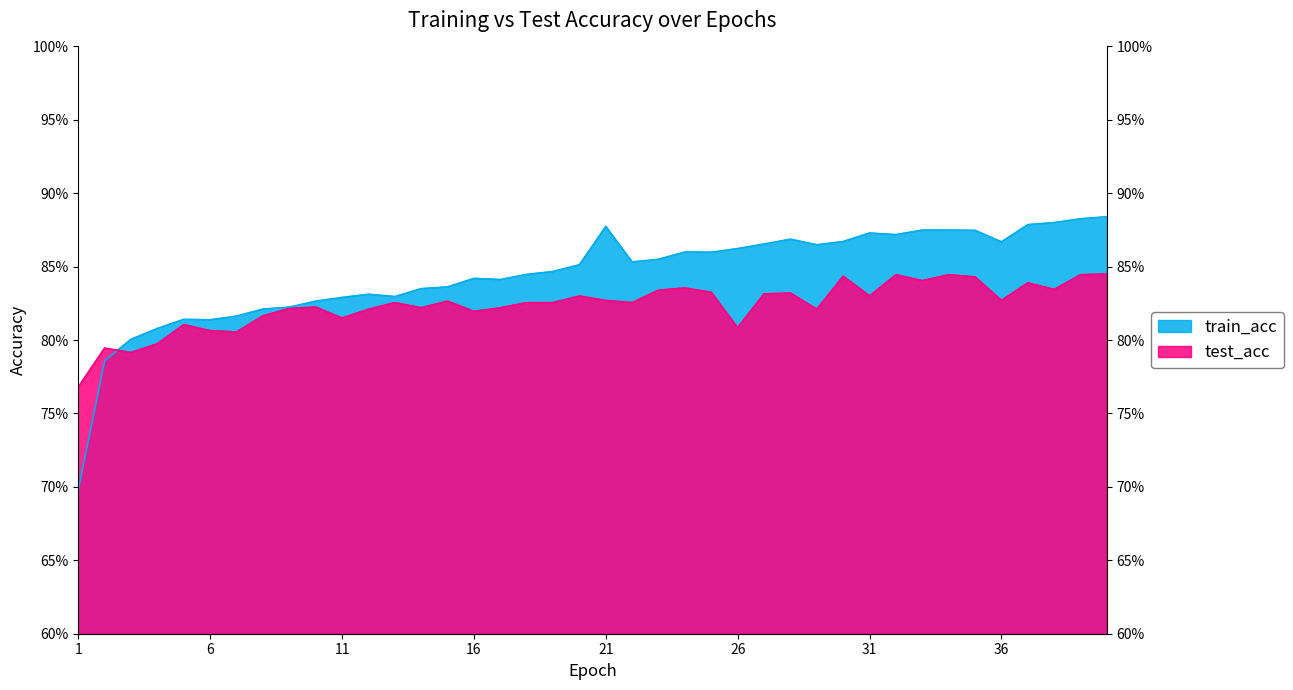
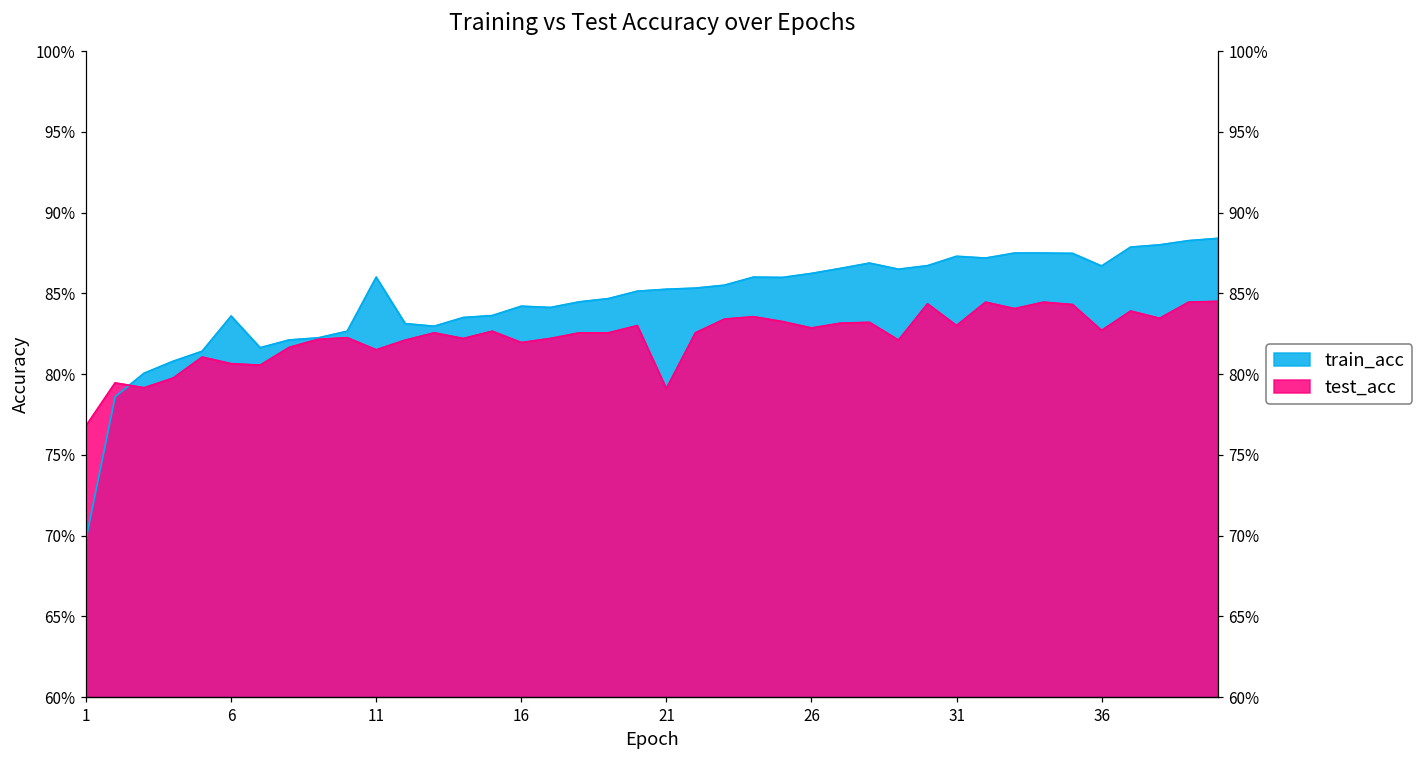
train_acc, 6: 81.4% -> 83.6%
train_acc, 11: 82.9% -> 86.0%
train_acc, 21: 87.7% -> 85.3%
test_acc, 21: 82.7% -> 79.1%
test_acc, 26: 80.8% -> 82.9%
